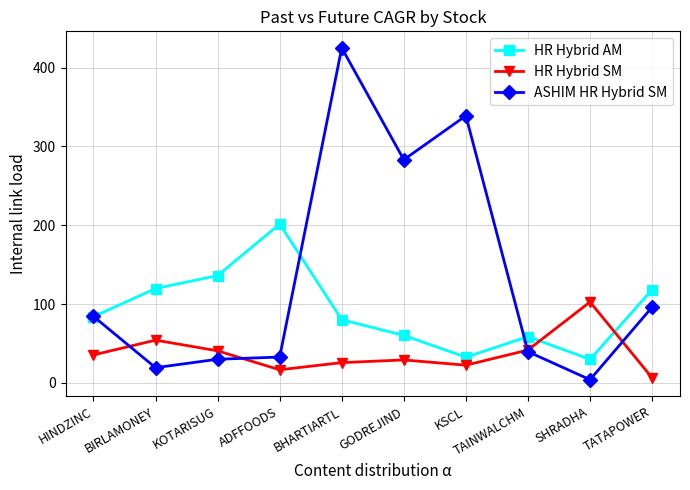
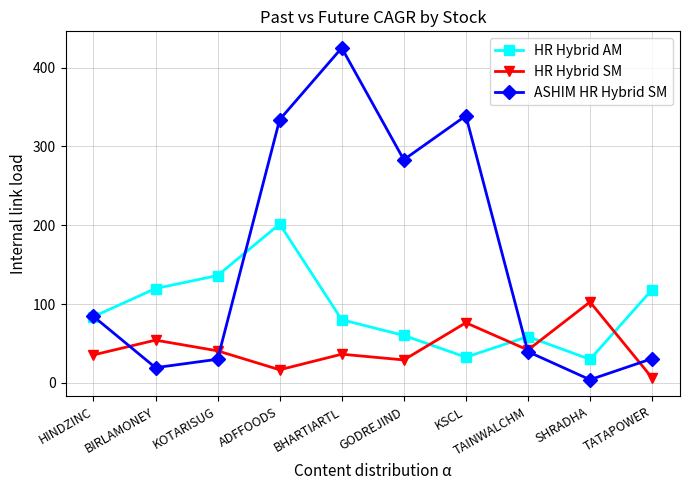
ASHIM HR Hybrid SM, ADFFOODS: 30 -> 330
HR Hybrid SM, BHARTIARTL: 30 -> 40
HR Hybrid SM, KSCL: 20 -> 80
ASHIM HR Hybrid SM, TATAPOWER: 100 -> 30
